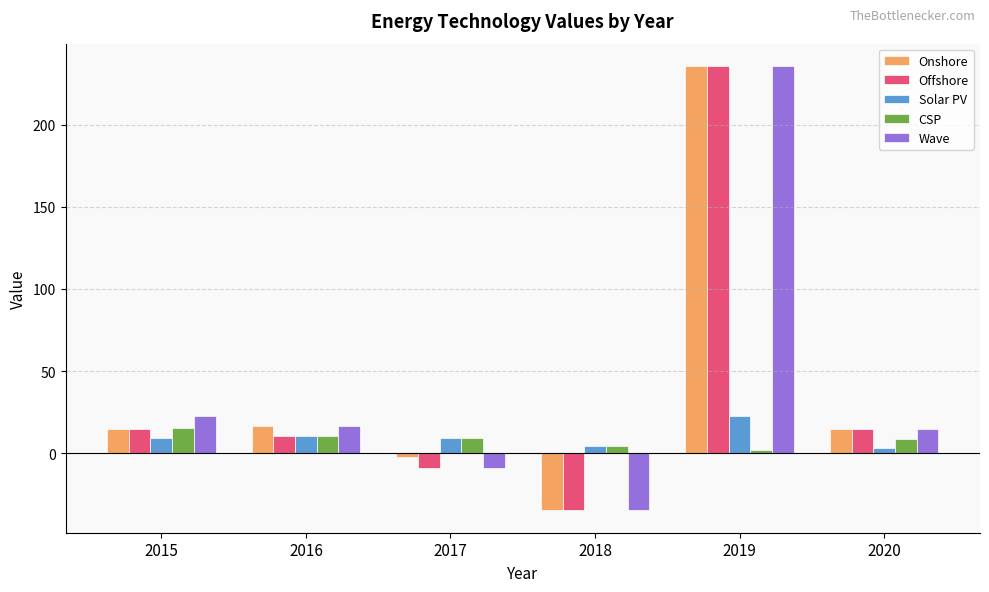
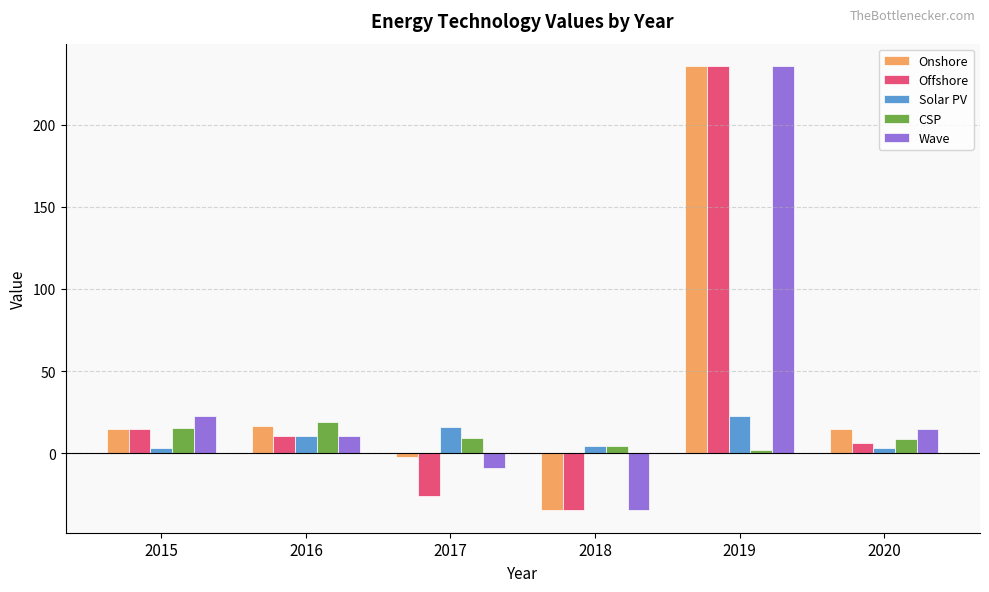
Solar PV, 2015: 9 -> 3
CSP, 2016: 10 -> 19
Wave, 2016: 16 -> 11
Offshore, 2017: -9 -> -26
Solar PV, 2017: 9 -> 16
Offshore, 2020: 15 -> 6
